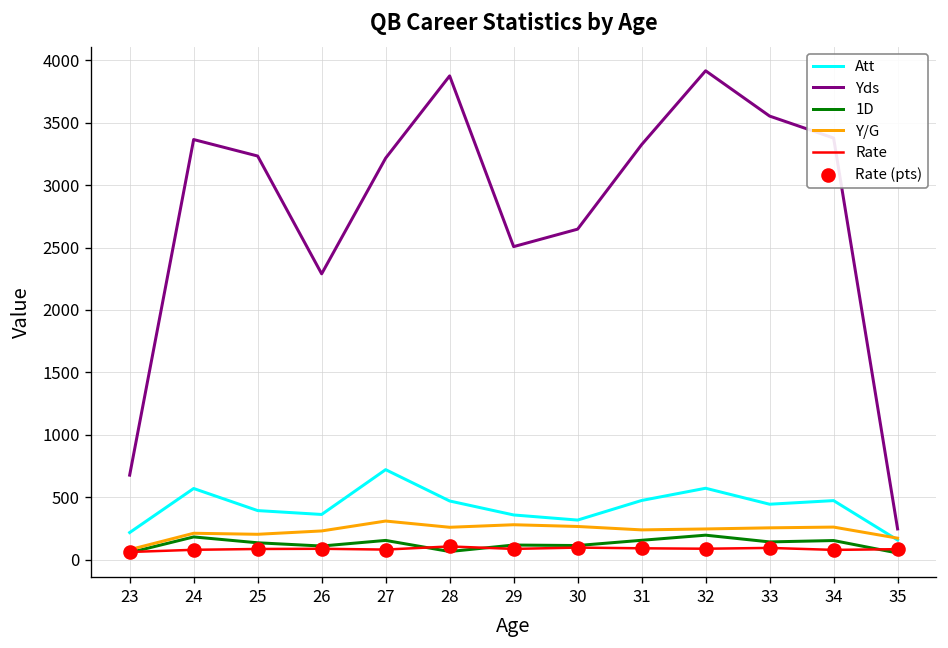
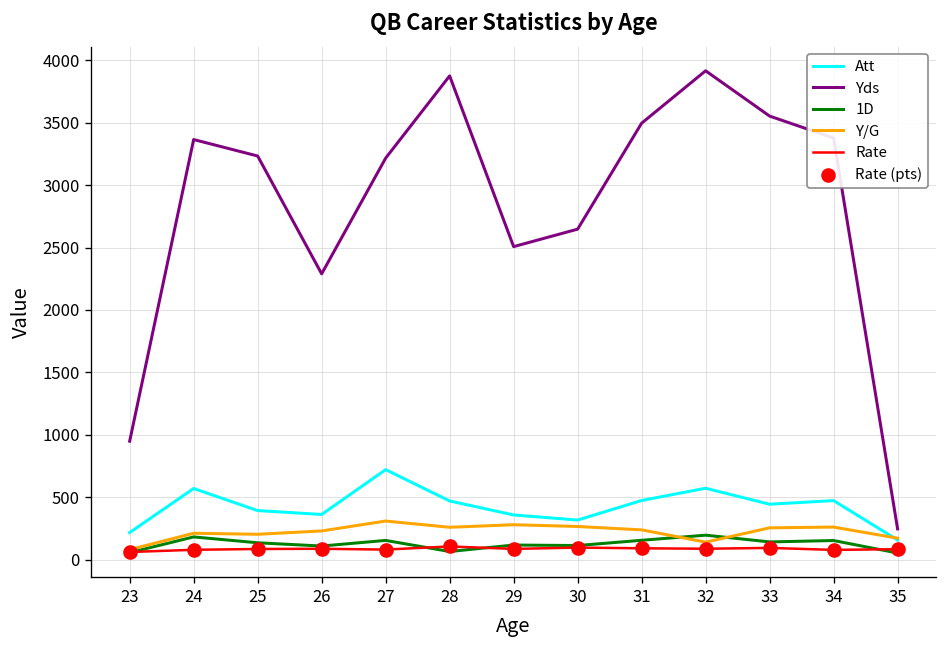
Yds, 23: 680 -> 950
Yds, 31: 3320 -> 3500
Y/G, 32: 240 -> 140
